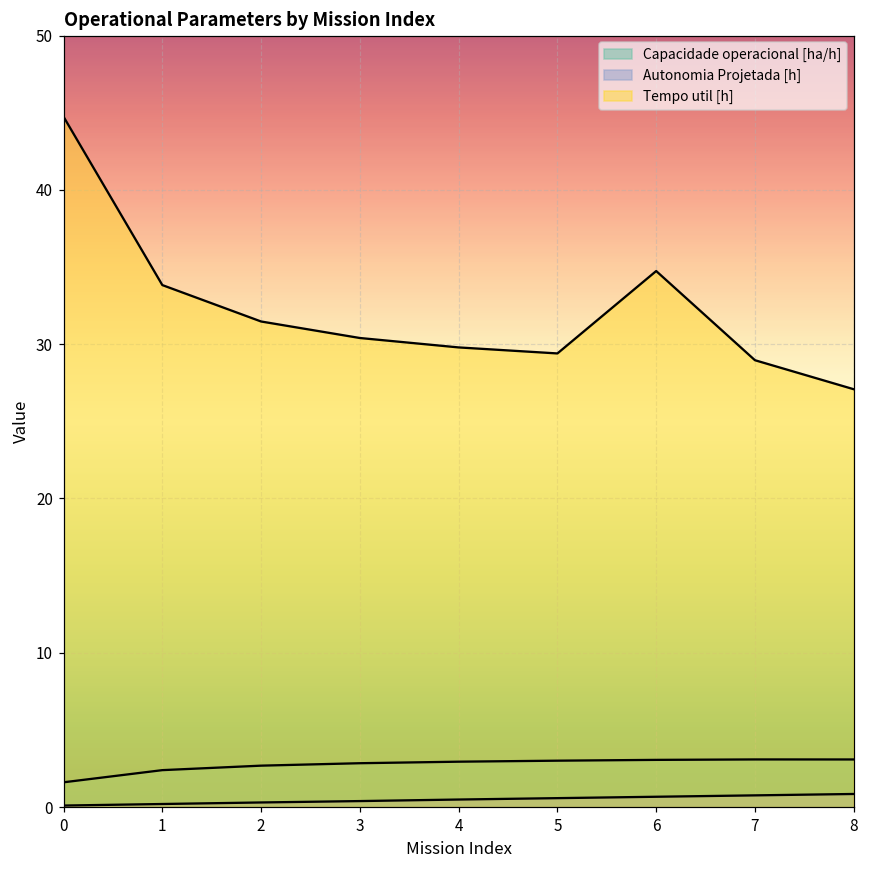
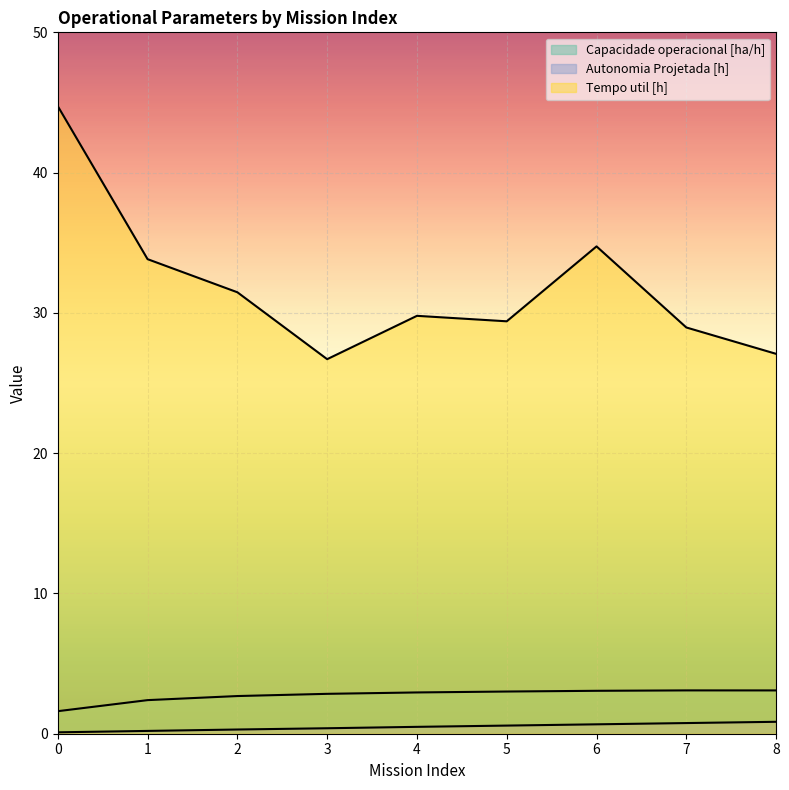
Tempo util [h], 3: 30.4 -> 26.7
